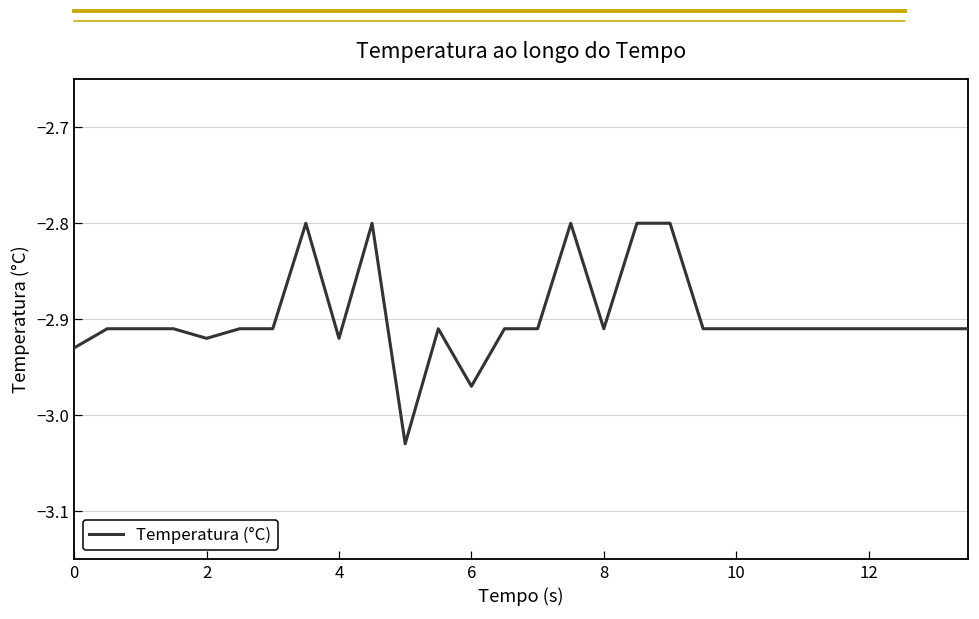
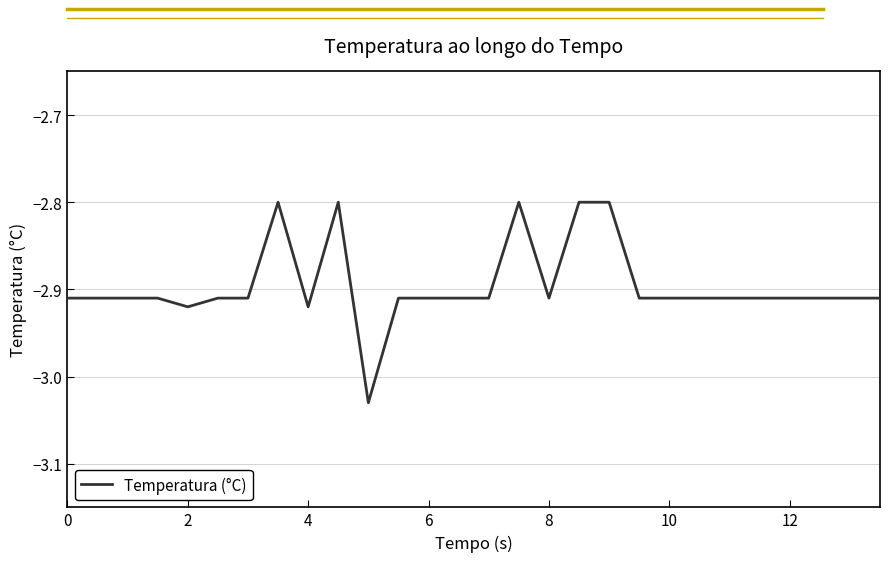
0: -2.93 -> -2.91
6: -2.97 -> -2.91
